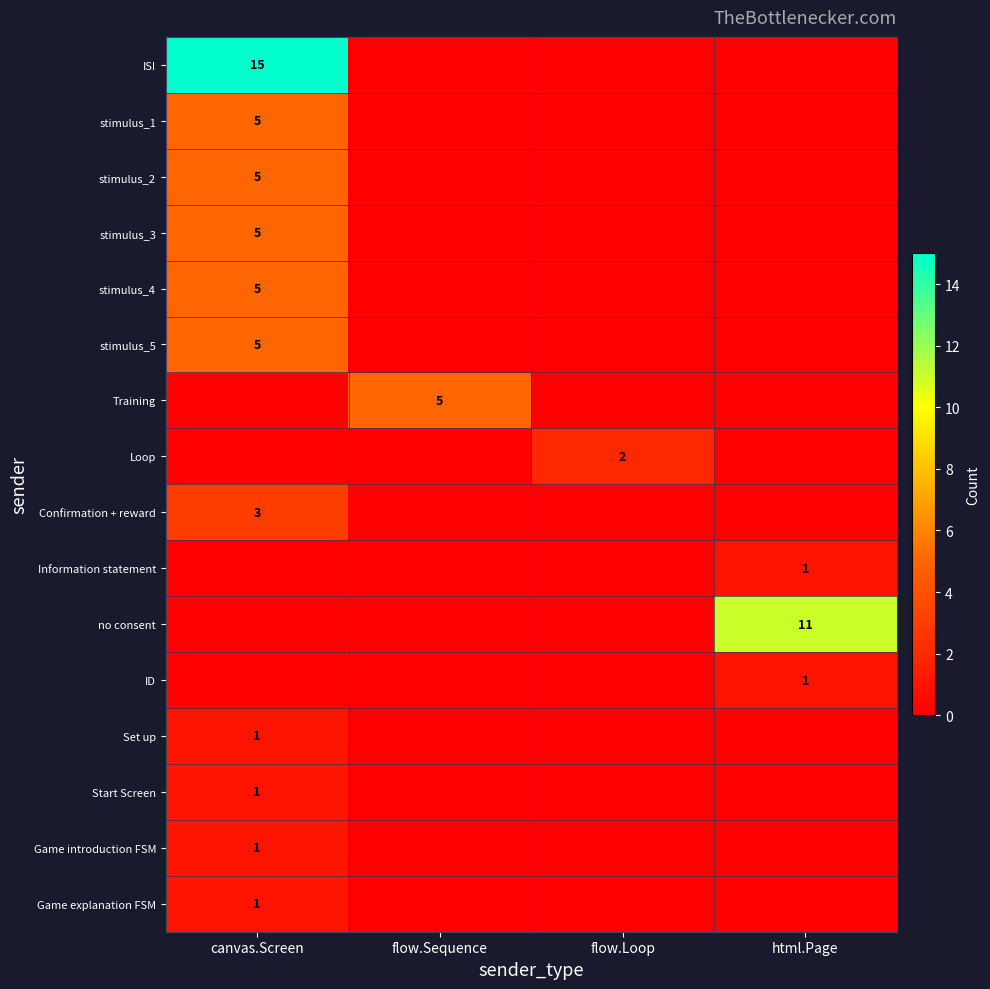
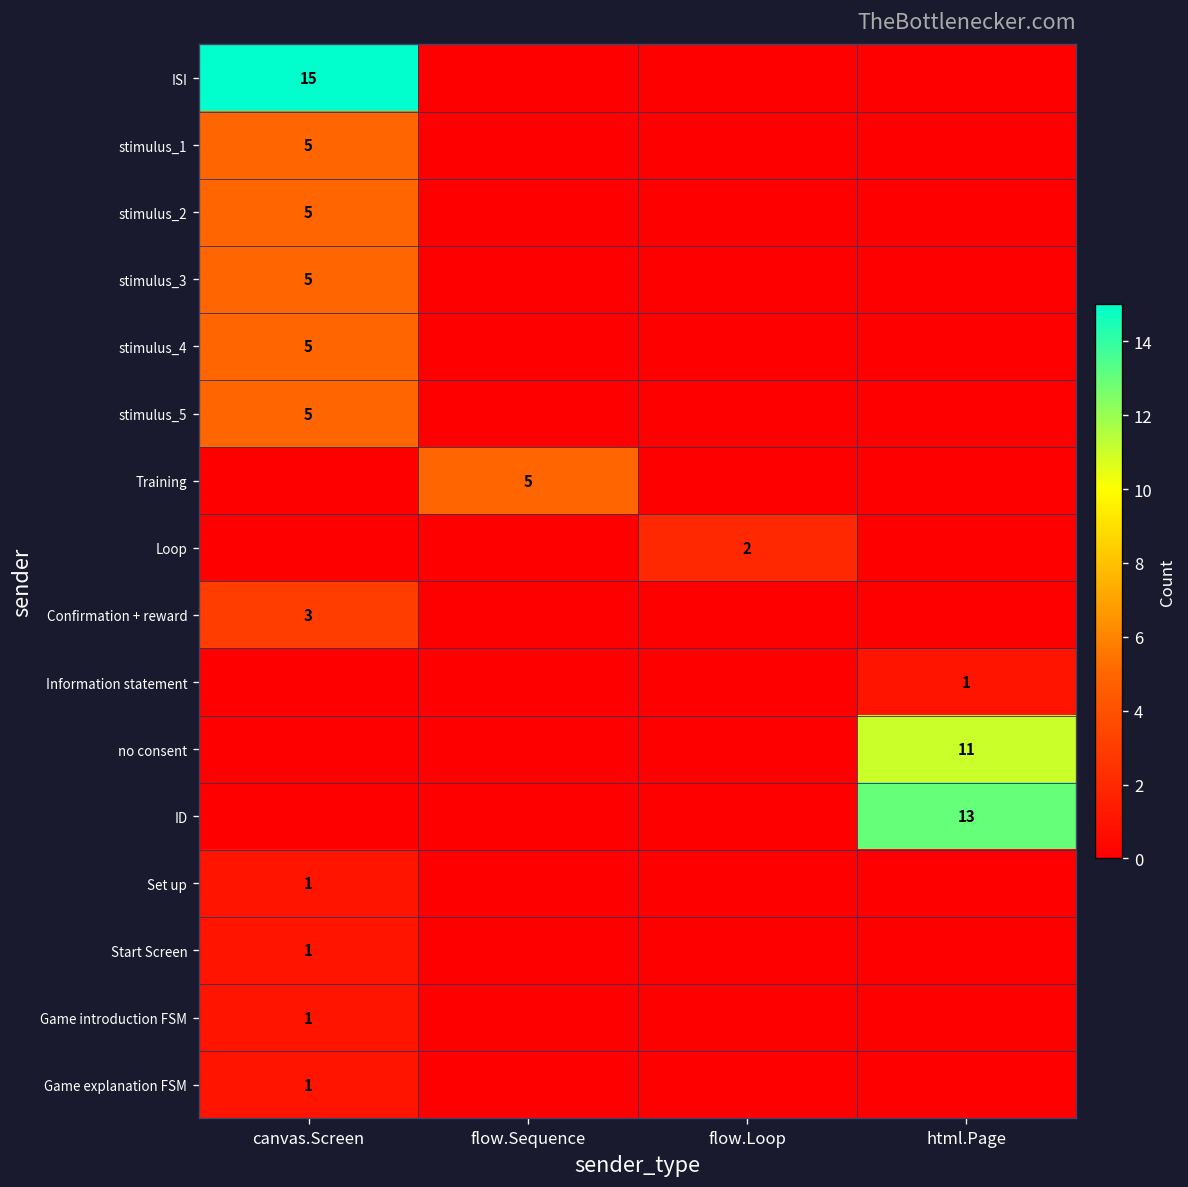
ID, html.Page: 1 -> 13
